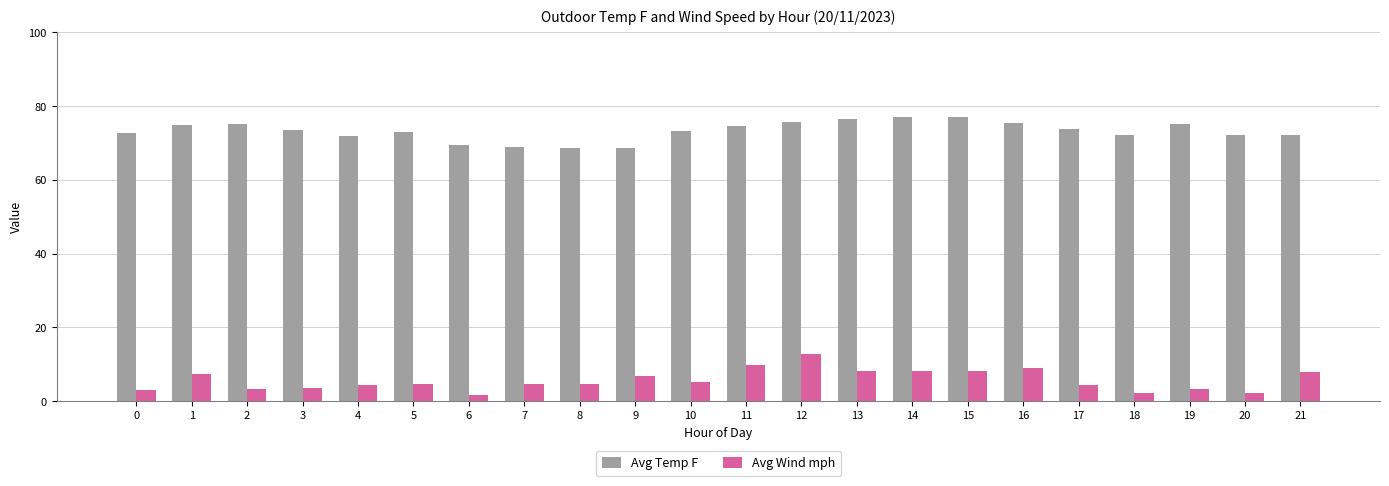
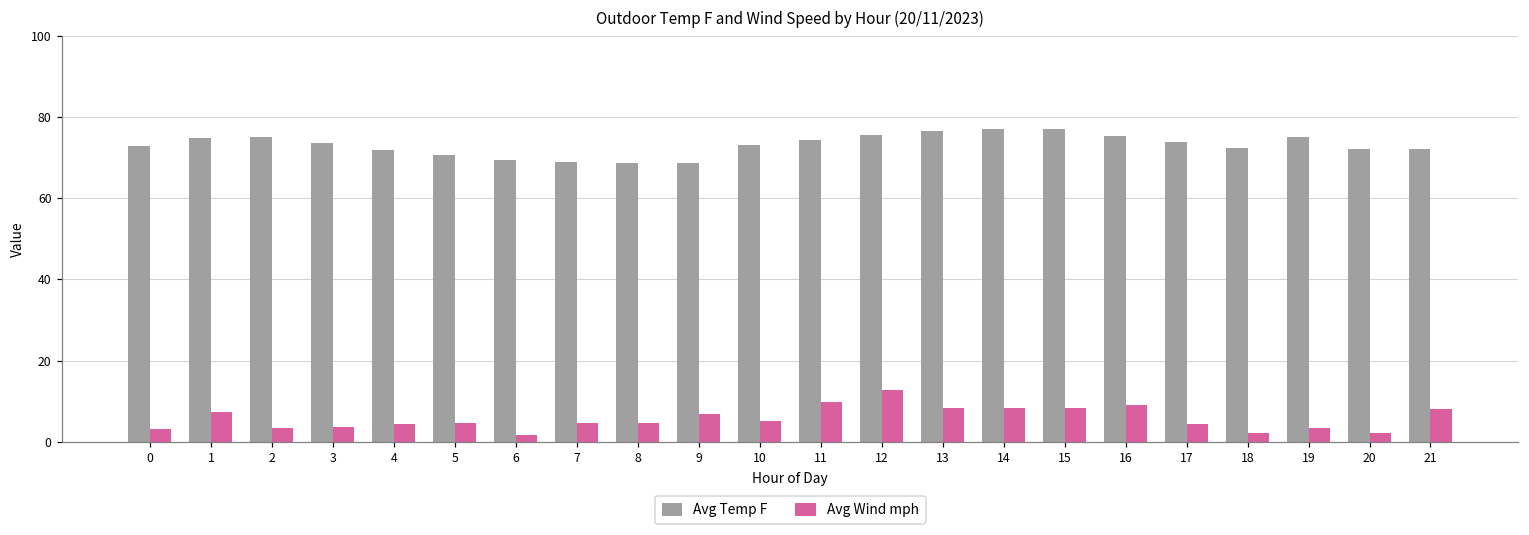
Avg Temp F, 5: 73 -> 71
